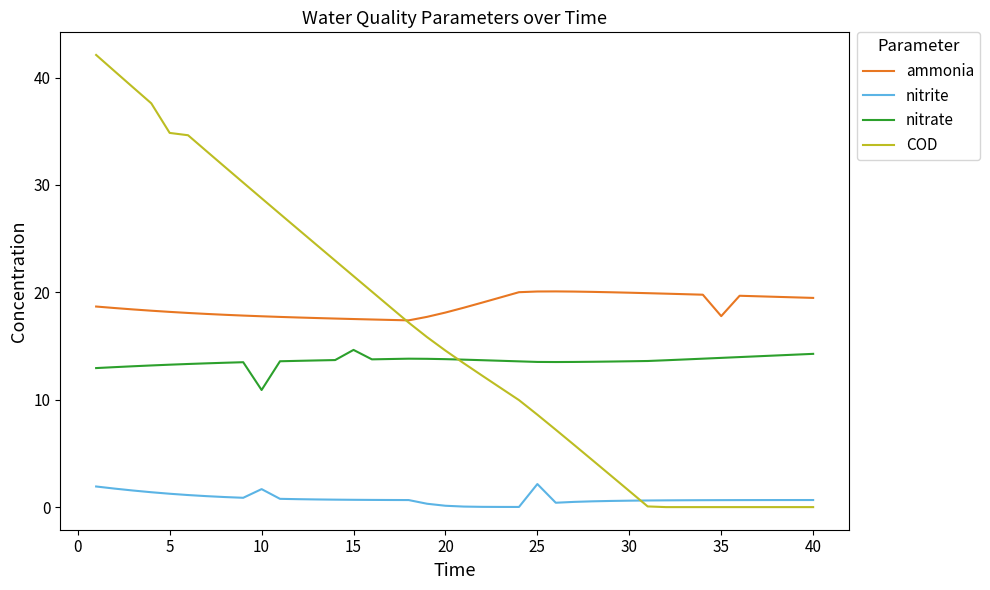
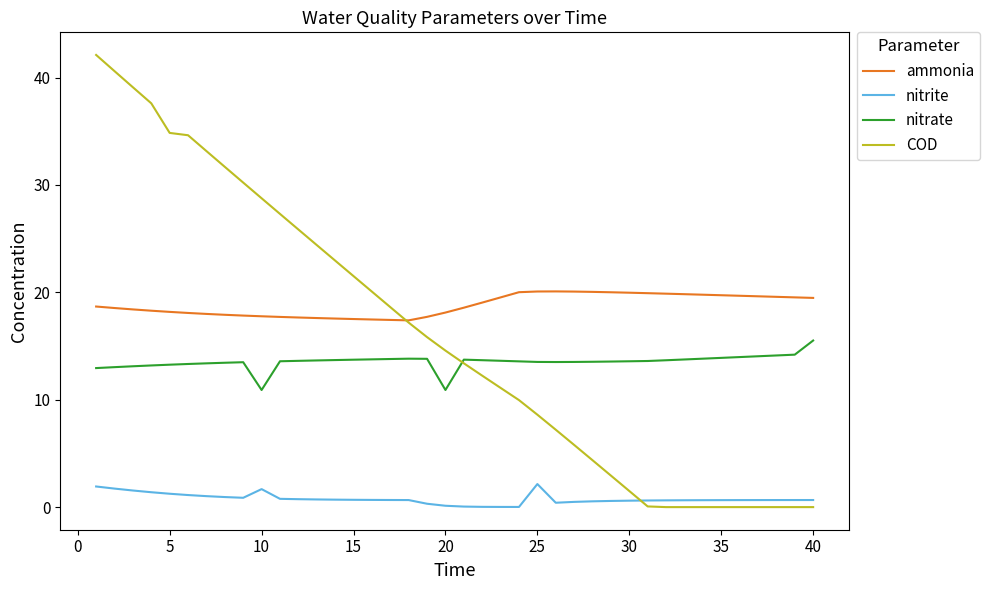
nitrate, 15: 14.6 -> 13.7
nitrate, 20: 13.8 -> 10.9
ammonia, 35: 17.8 -> 19.7
nitrate, 40: 14.3 -> 15.5
